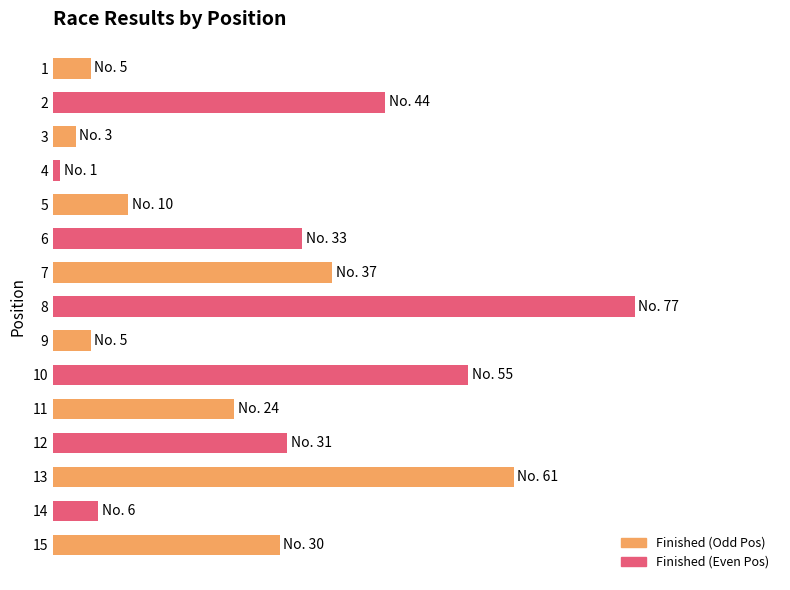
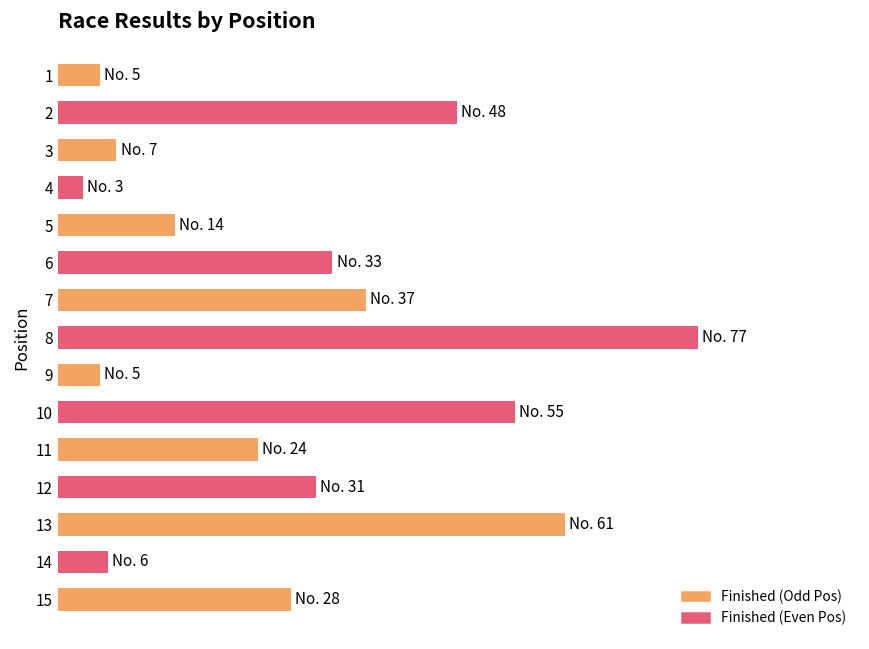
2: 44 -> 48
3: 3 -> 7
4: 1 -> 3
5: 10 -> 14
15: 30 -> 28
